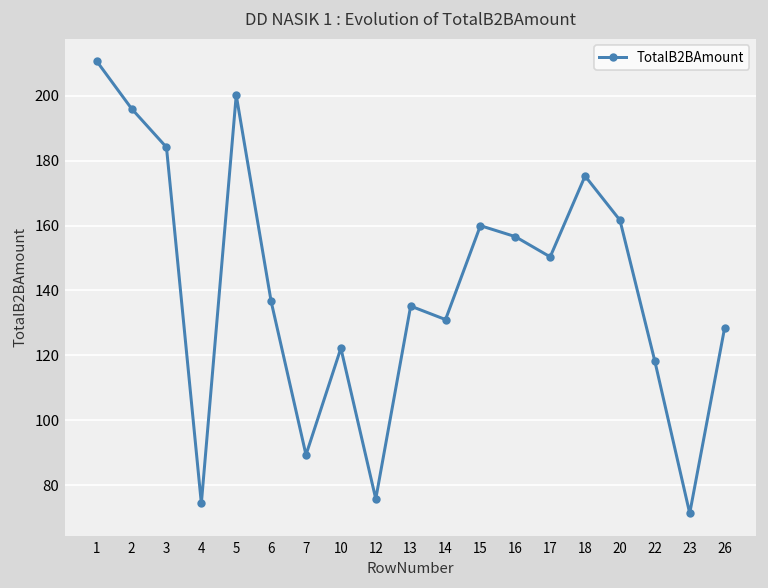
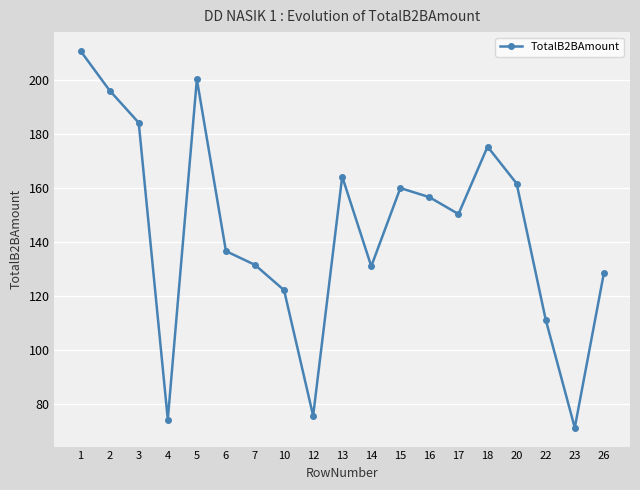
7: 89 -> 132
13: 135 -> 164
22: 118 -> 111
